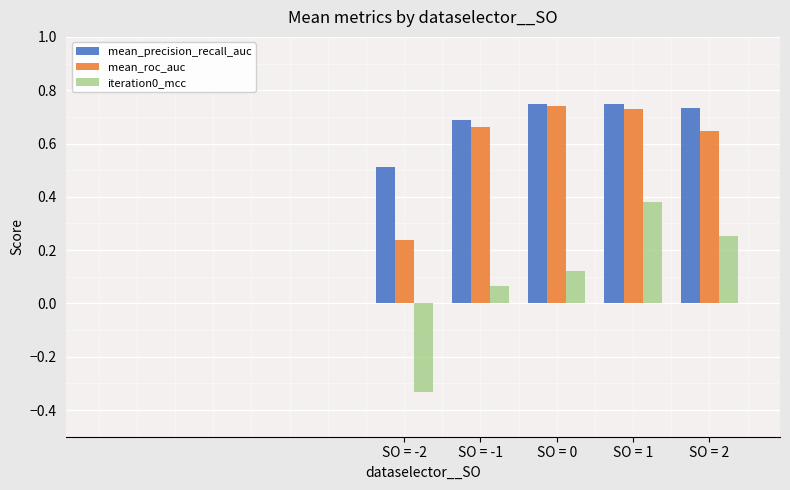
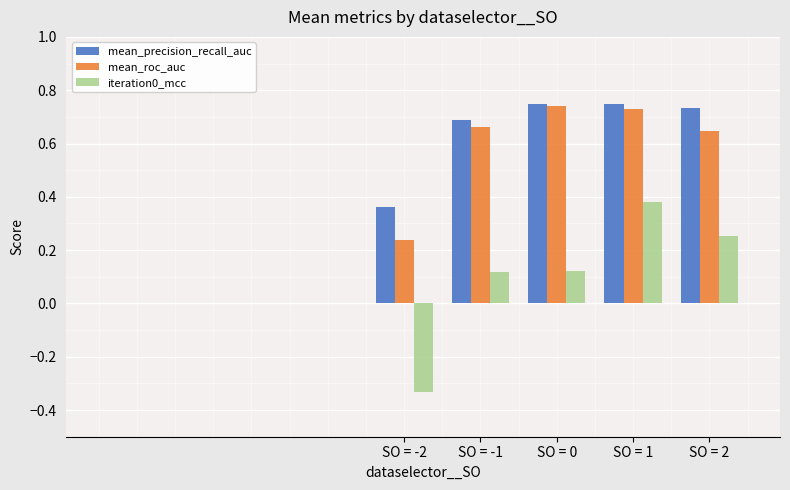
mean_precision_recall_auc, SO = -2: 0.51 -> 0.36
iteration0_mcc, SO = -1: 0.07 -> 0.12
